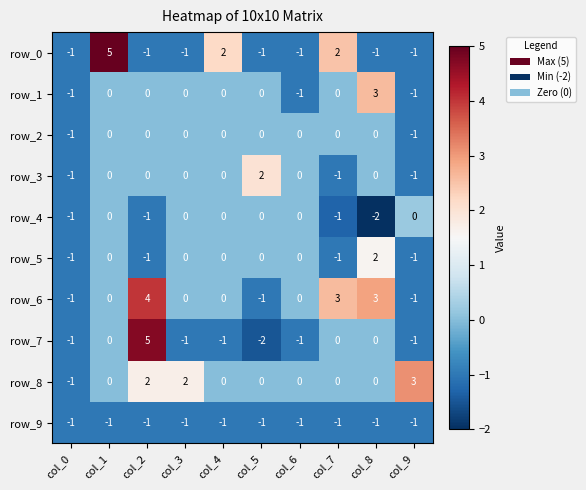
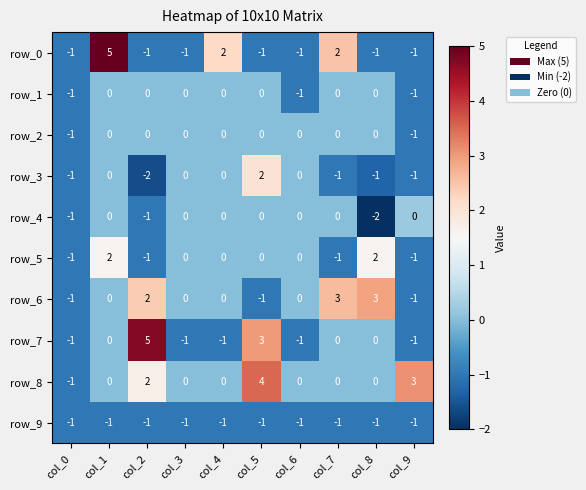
row_1, col_8: 3 -> 0
row_3, col_2: 0 -> -2
row_3, col_8: 0 -> -1
row_4, col_7: -1 -> 0
row_5, col_1: 0 -> 2
row_6, col_2: 4 -> 2
row_7, col_5: -2 -> 3
row_8, col_3: 2 -> 0
row_8, col_5: 0 -> 4
